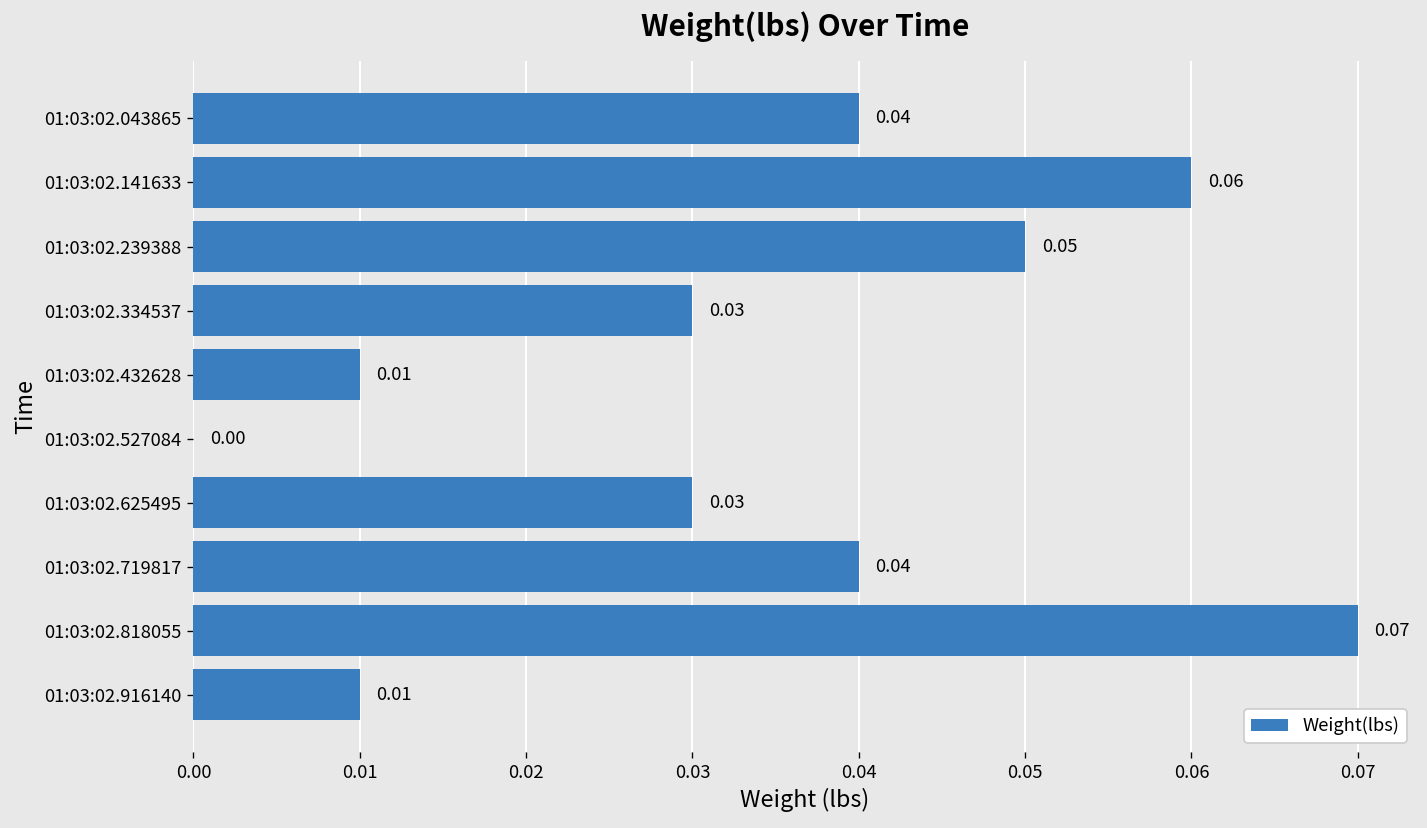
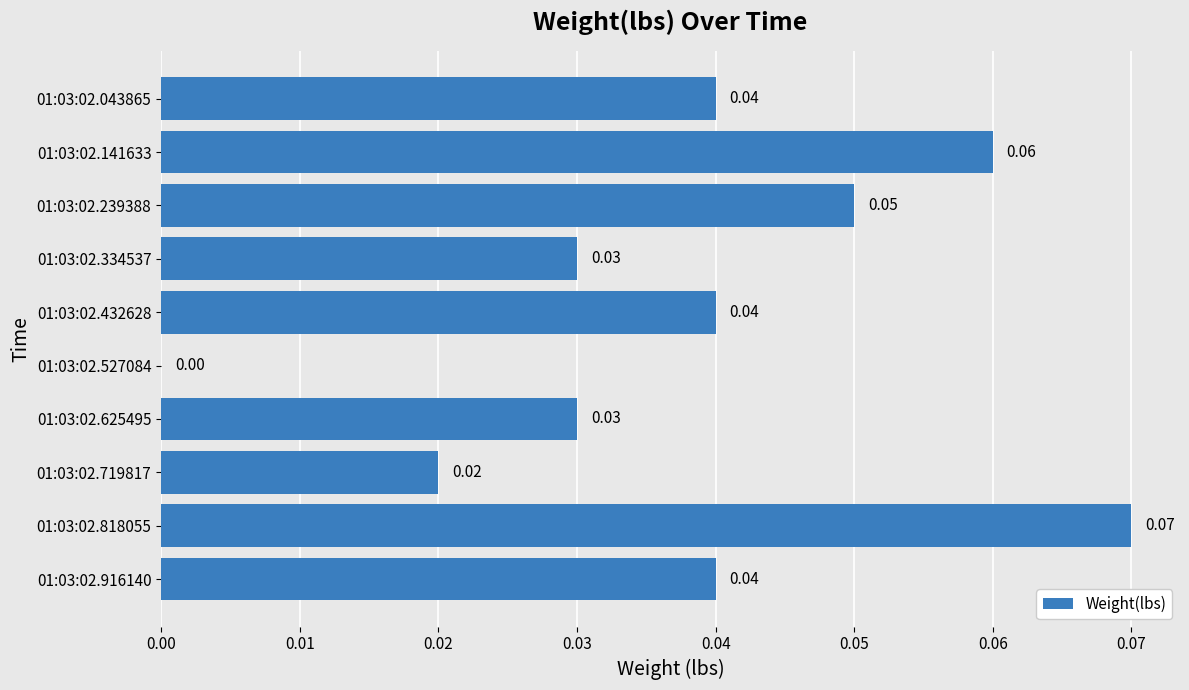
01:03:02.432628: 0.01 -> 0.04
01:03:02.719817: 0.04 -> 0.02
01:03:02.916140: 0.01 -> 0.04
